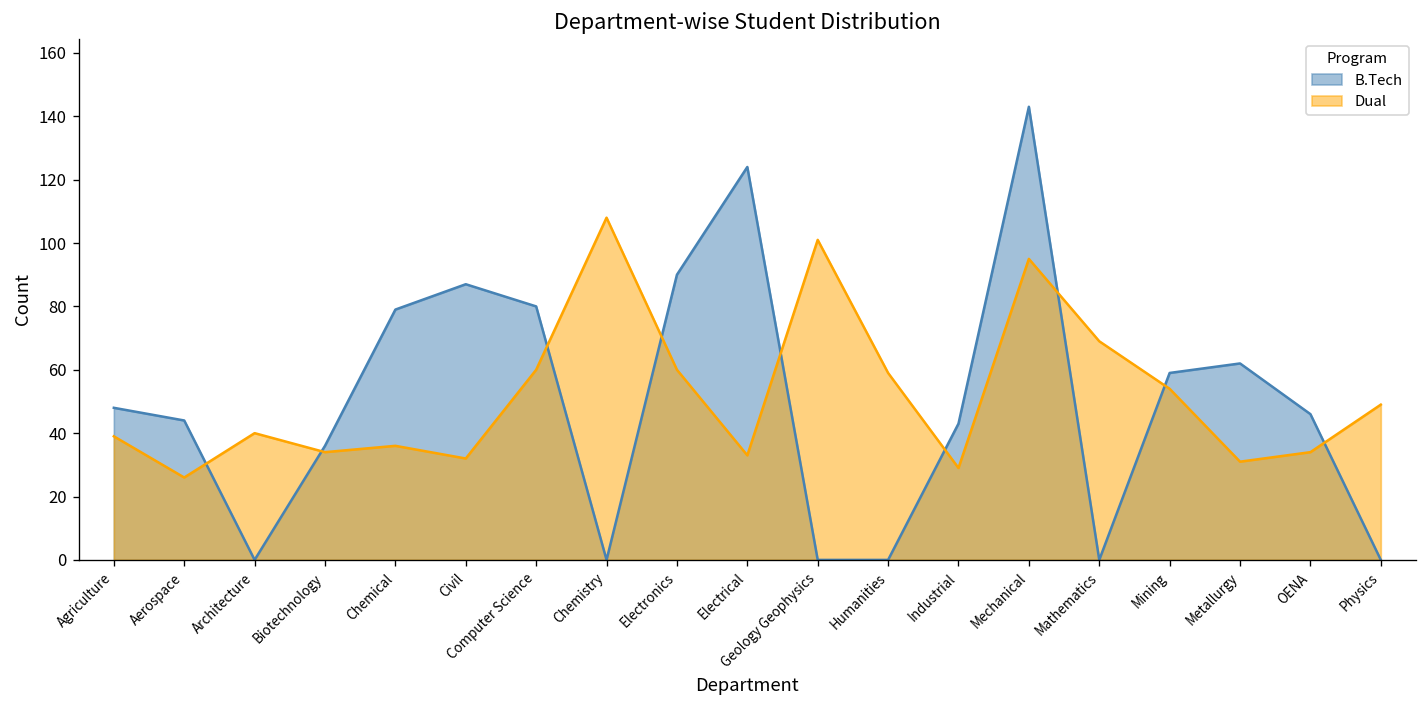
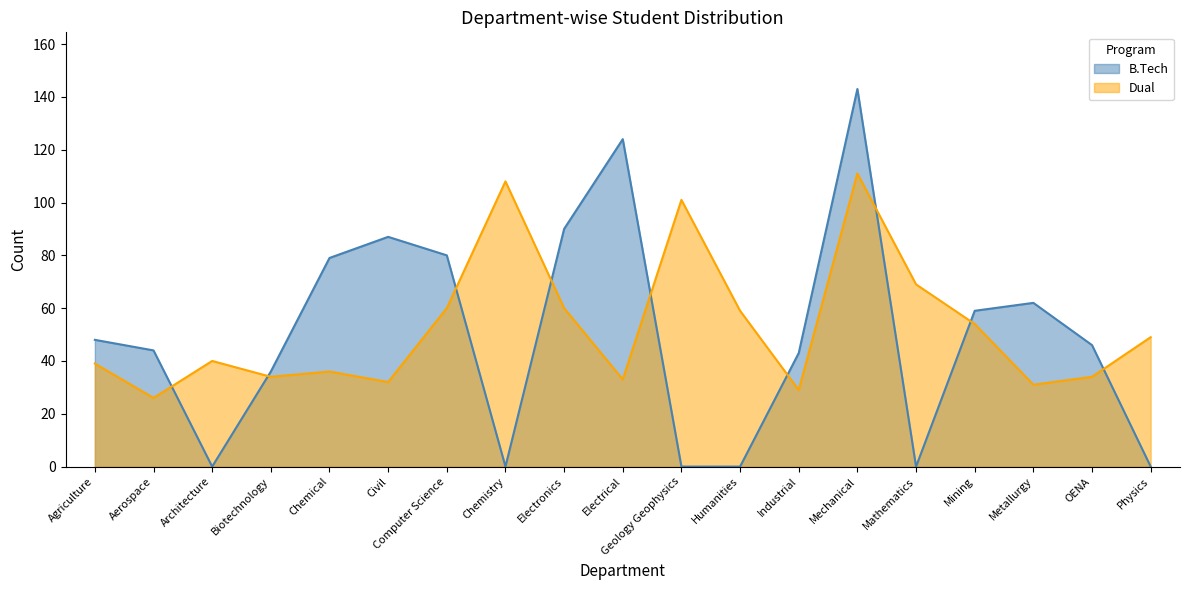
Dual, Mechanical: 95 -> 111
